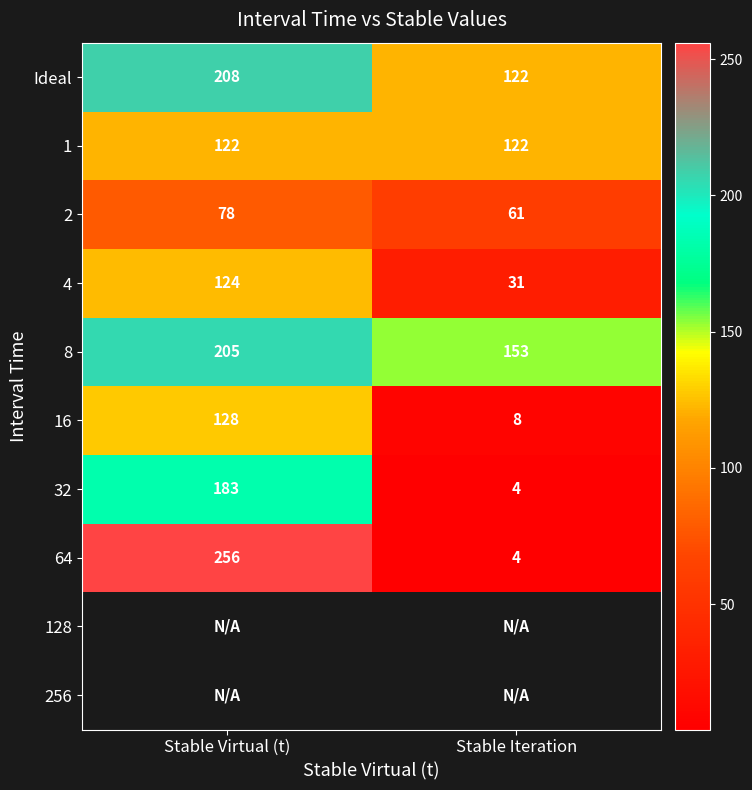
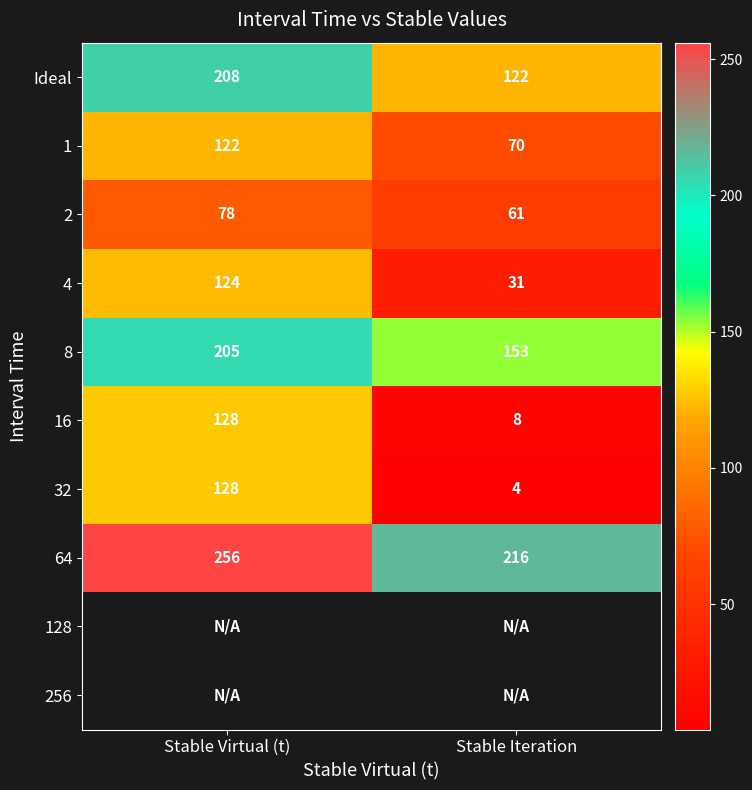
1, Stable Iteration: 122 -> 70
32, Stable Virtual (t): 183 -> 128
64, Stable Iteration: 4 -> 216
